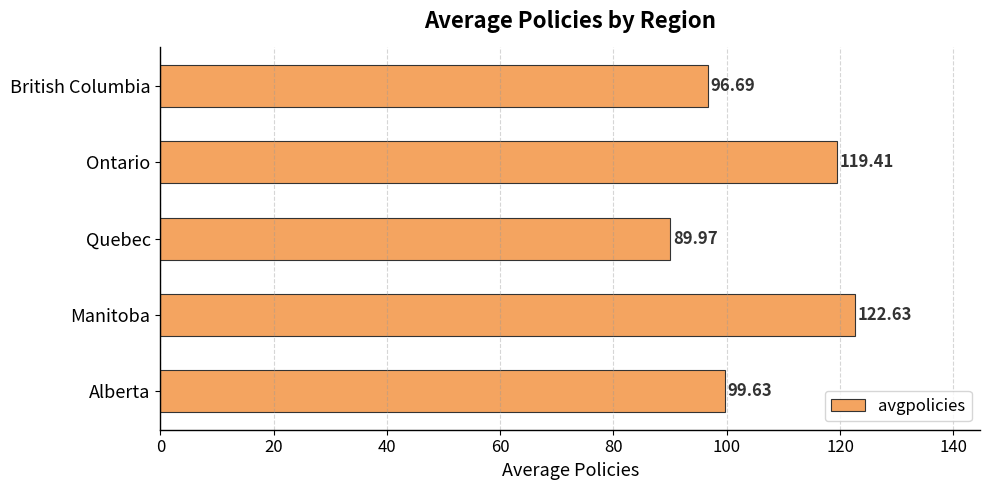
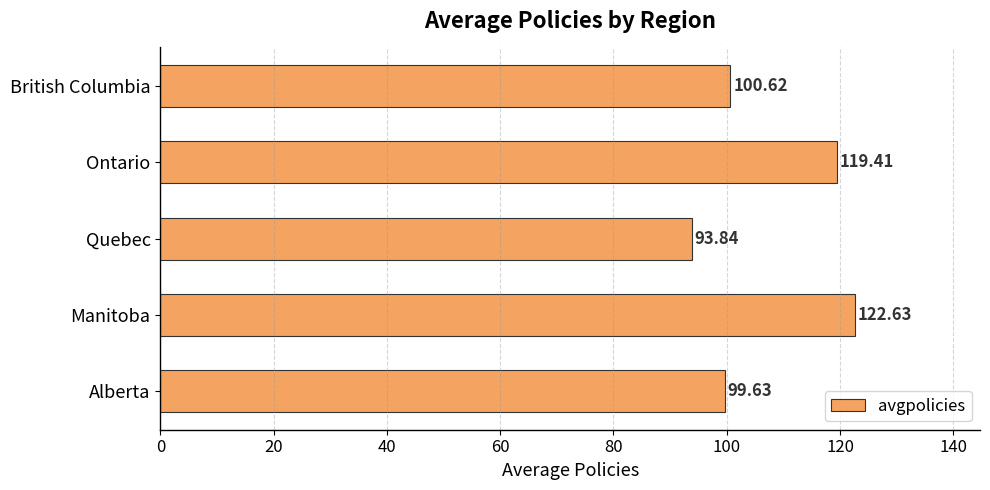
British Columbia: 96.69 -> 100.62
Quebec: 89.97 -> 93.84
